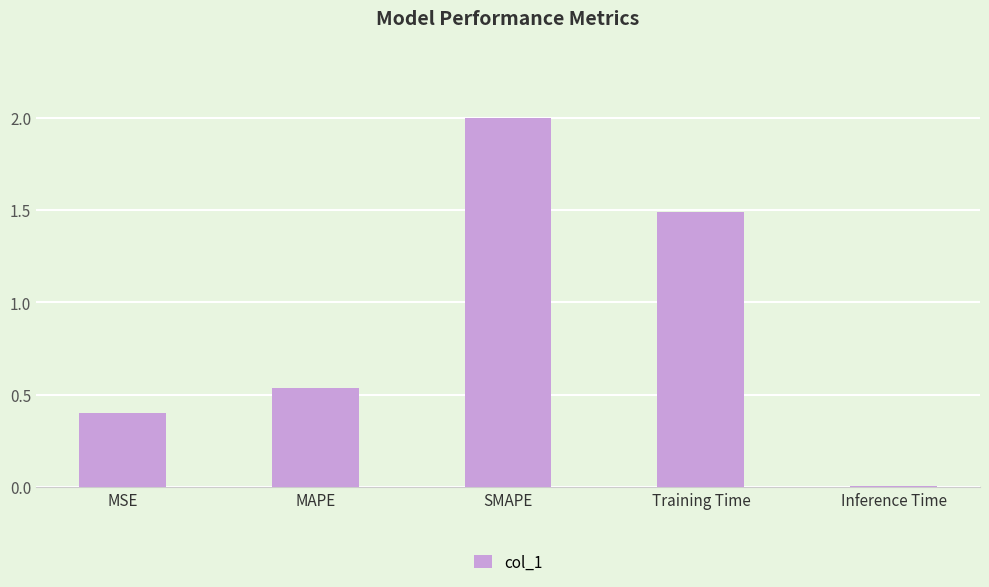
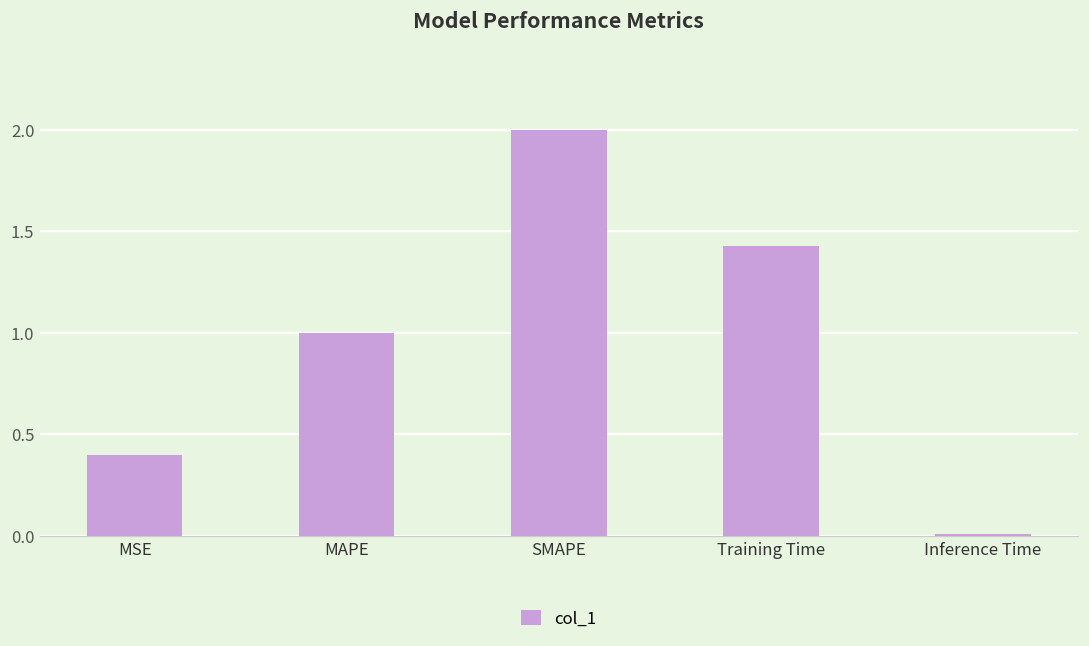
MAPE: 0.54 -> 1.00
Training Time: 1.49 -> 1.43
